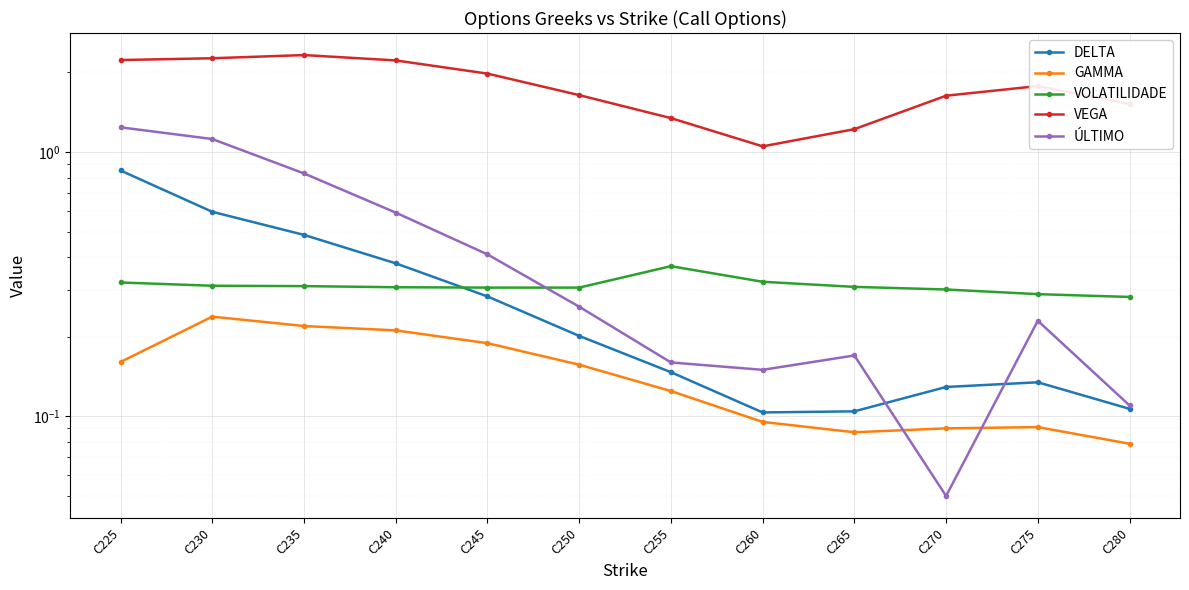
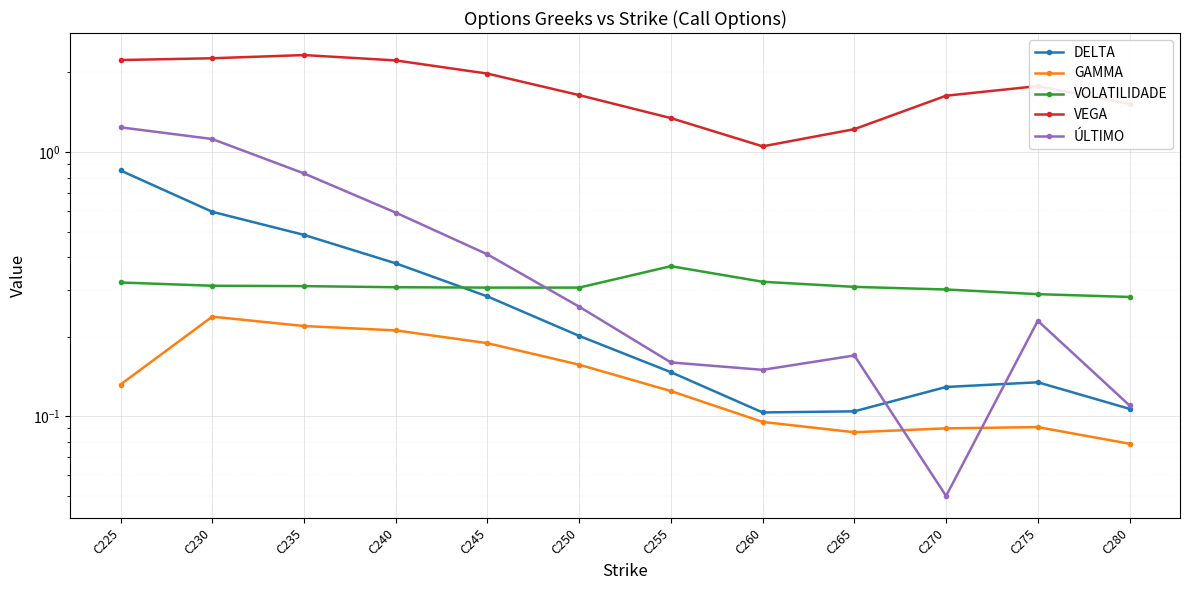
GAMMA, C225: 0.16 -> 0.13
